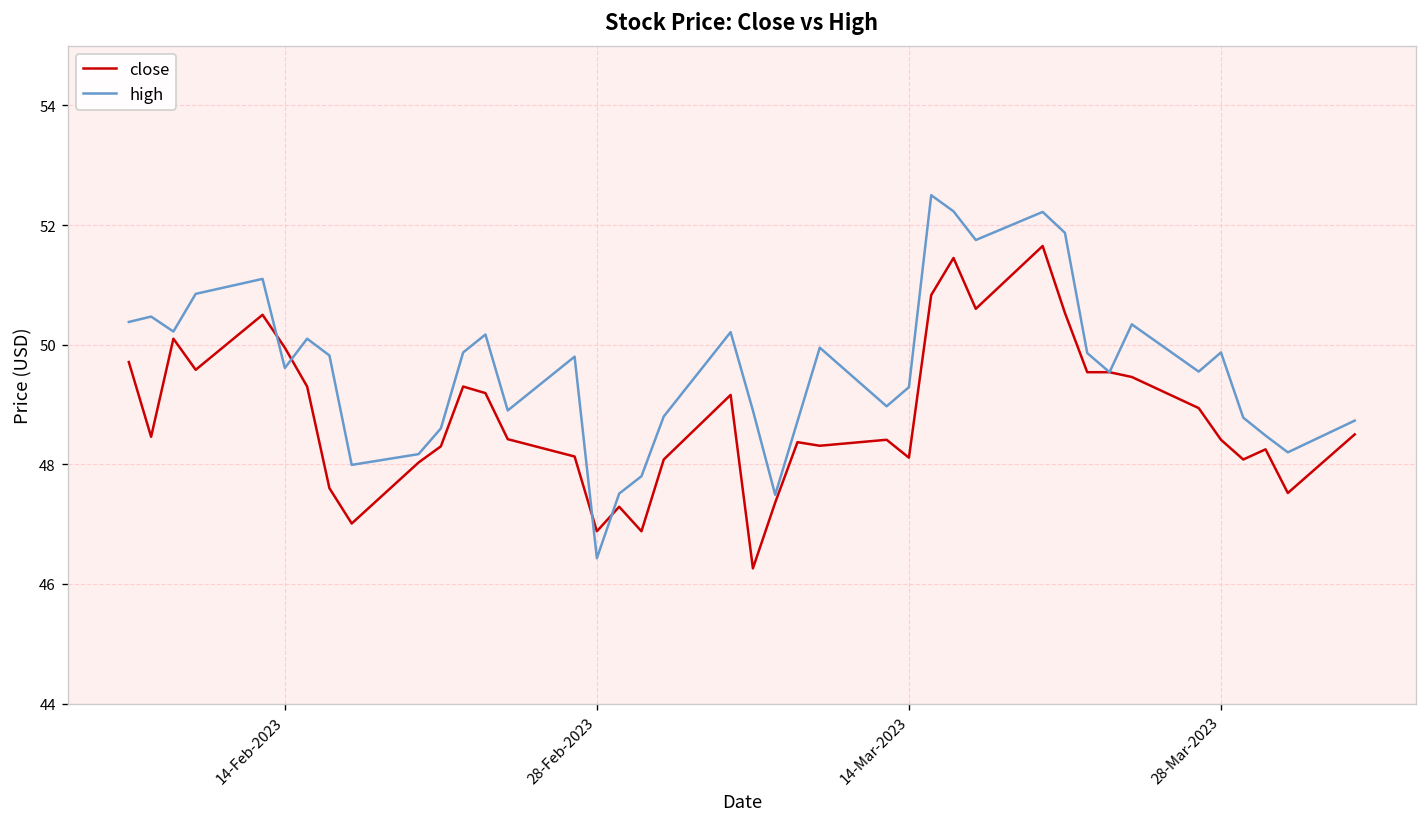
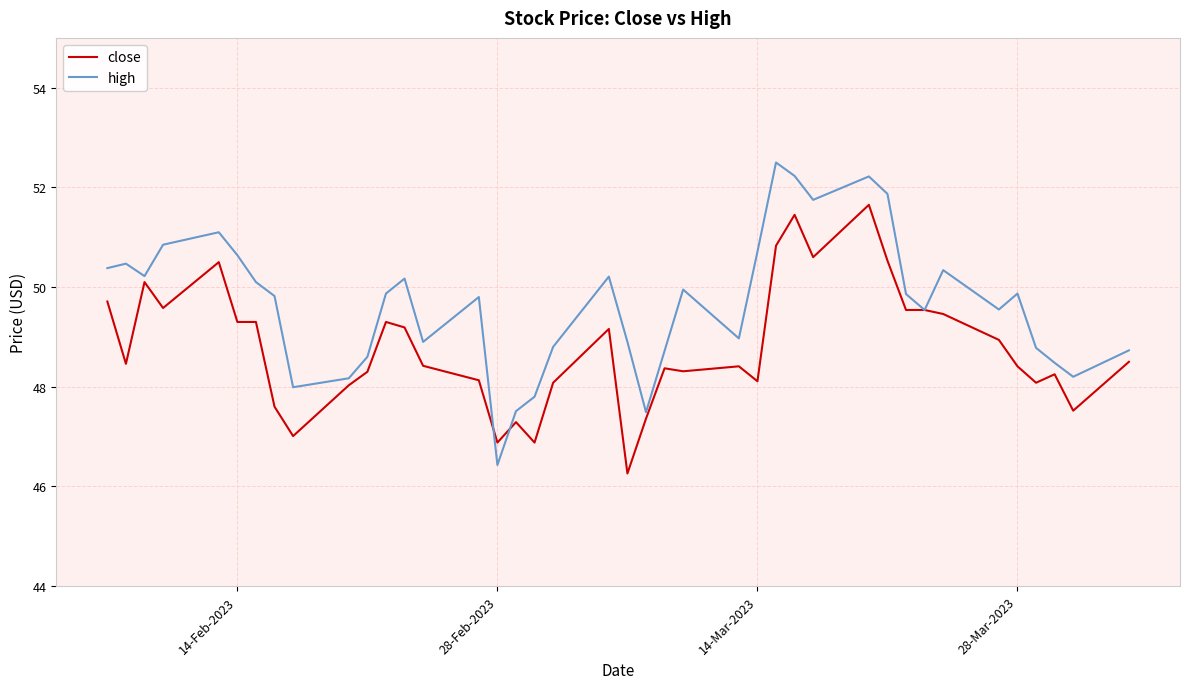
close, 14-Feb-2023: 50.0 -> 49.3
high, 14-Feb-2023: 49.6 -> 50.6
high, 14-Mar-2023: 49.3 -> 50.7
